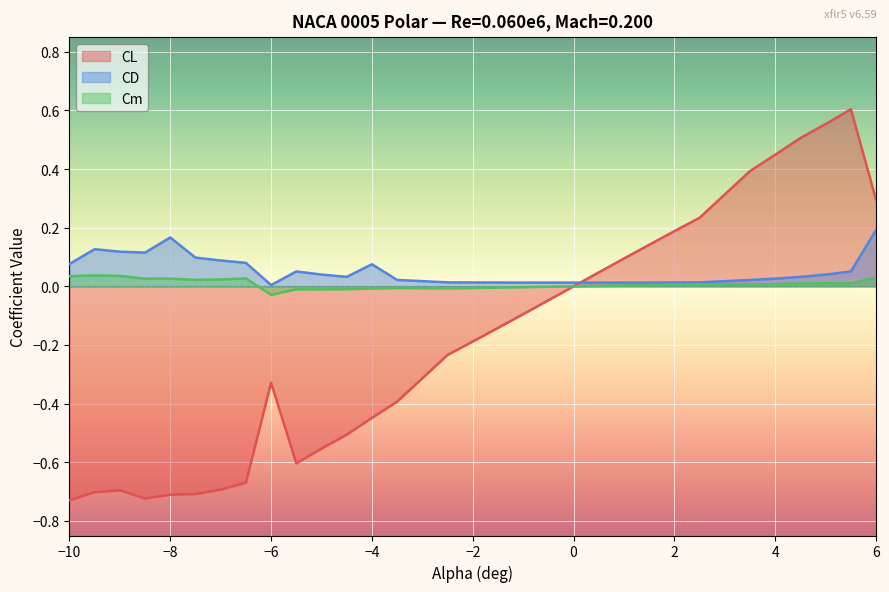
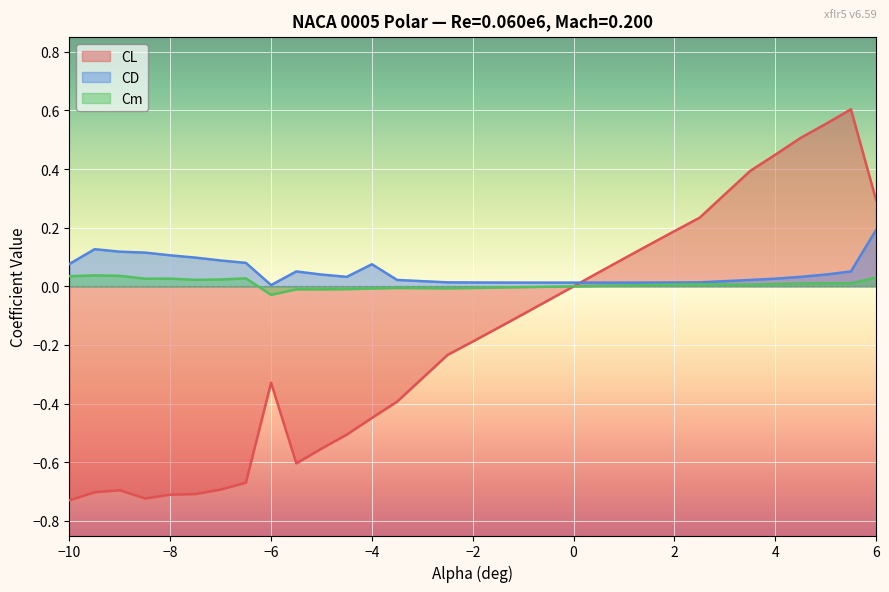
CD, −8: 0.17 -> 0.11
